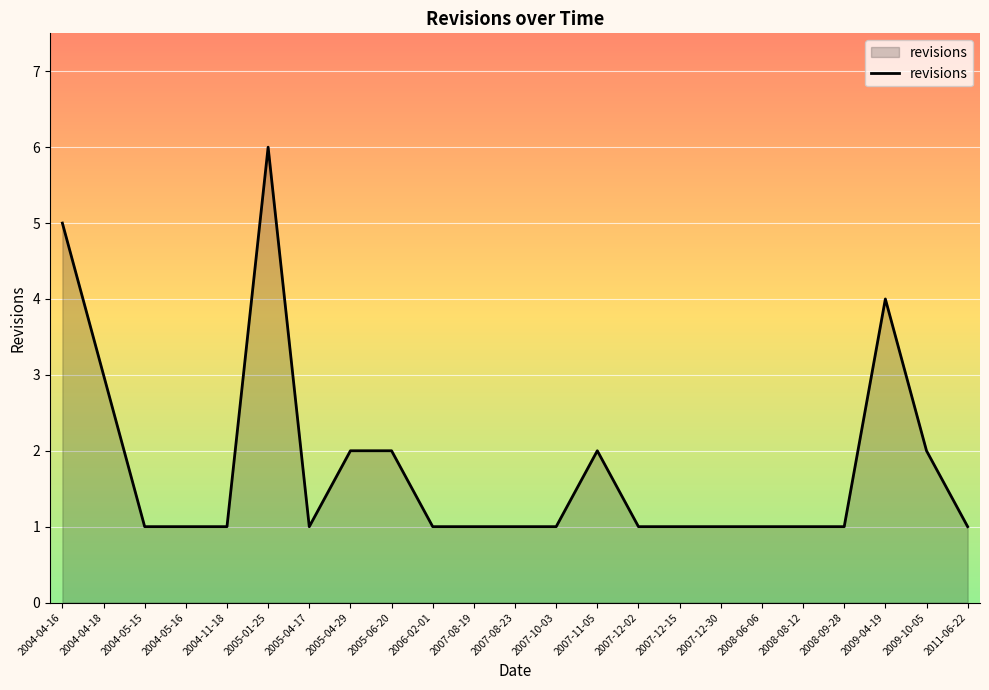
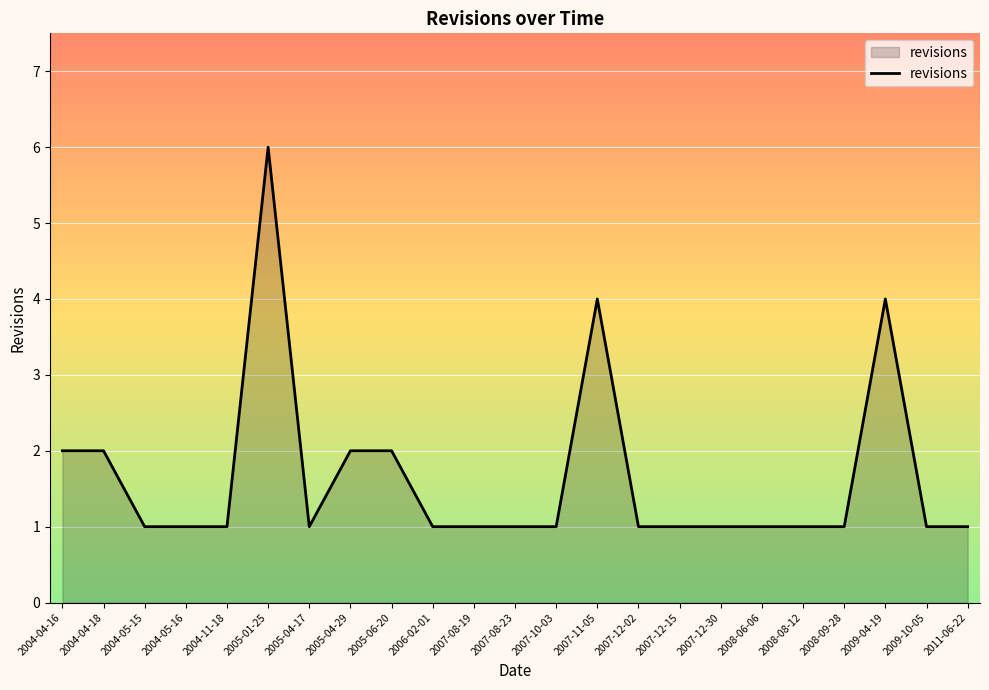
2004-04-16: 5 -> 2
2004-04-18: 3 -> 2
2007-11-05: 2 -> 4
2009-10-05: 2 -> 1
